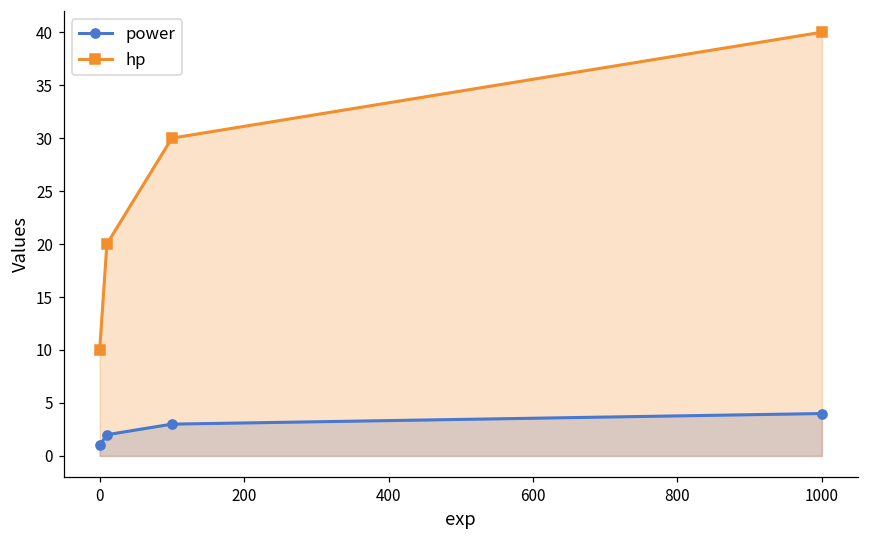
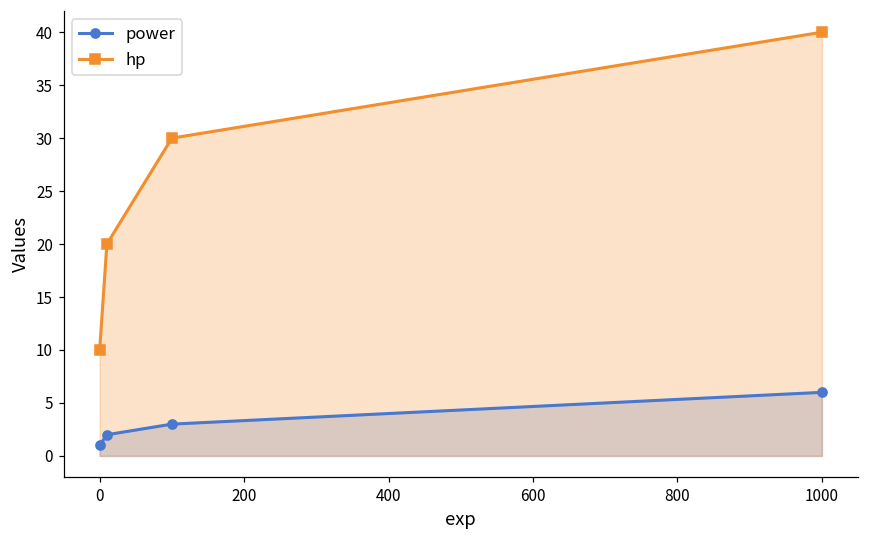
power, 1000: 4 -> 6
